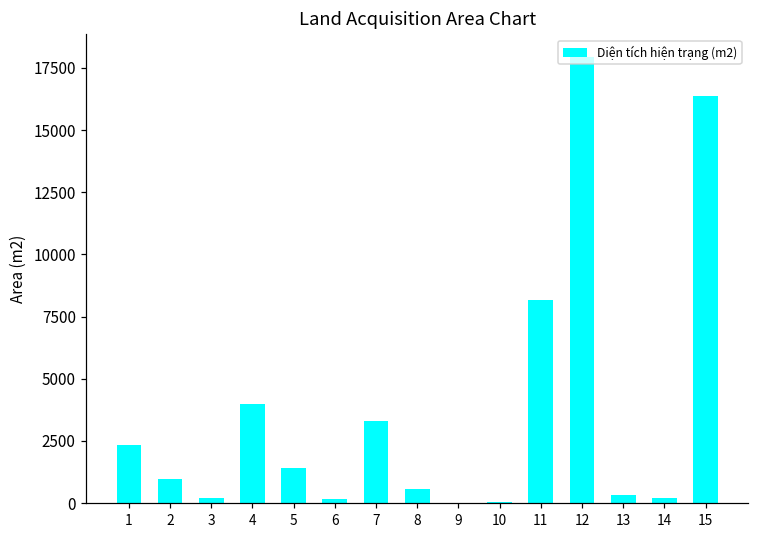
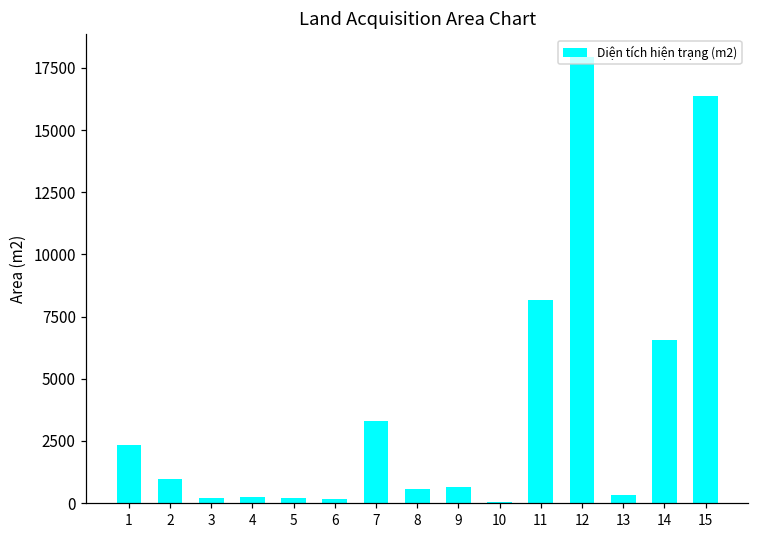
4: 4000 -> 200
5: 1400 -> 200
9: 0 -> 600
14: 200 -> 6600
